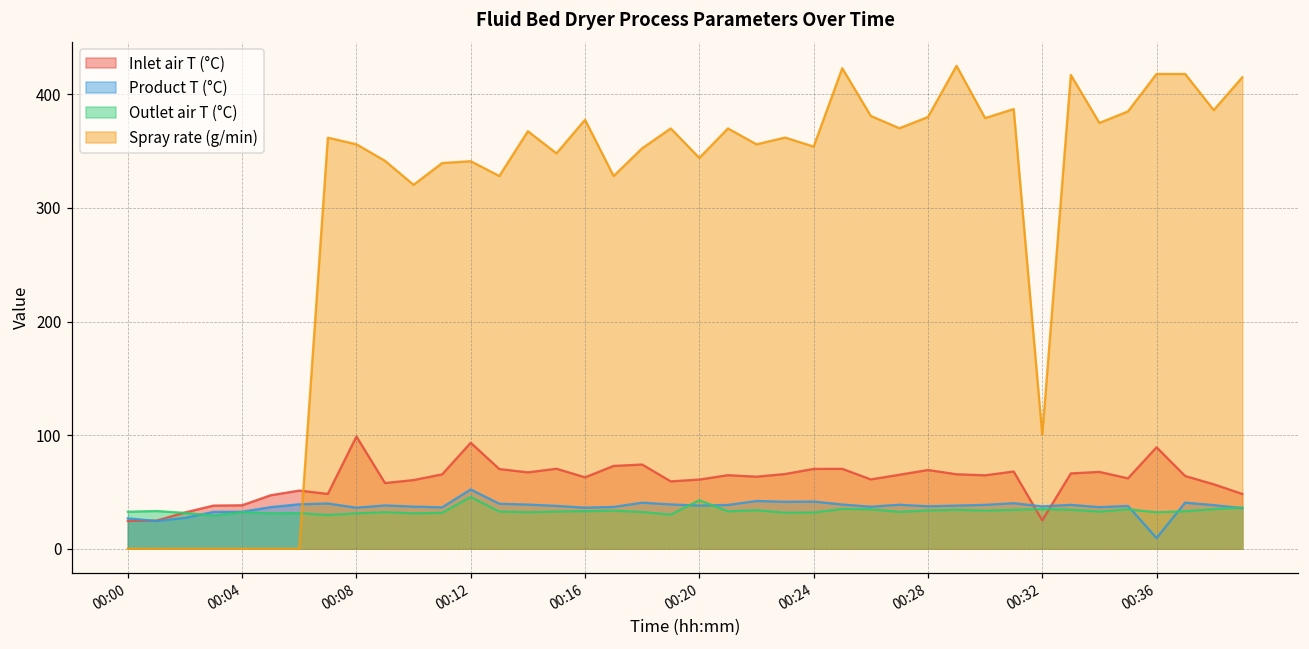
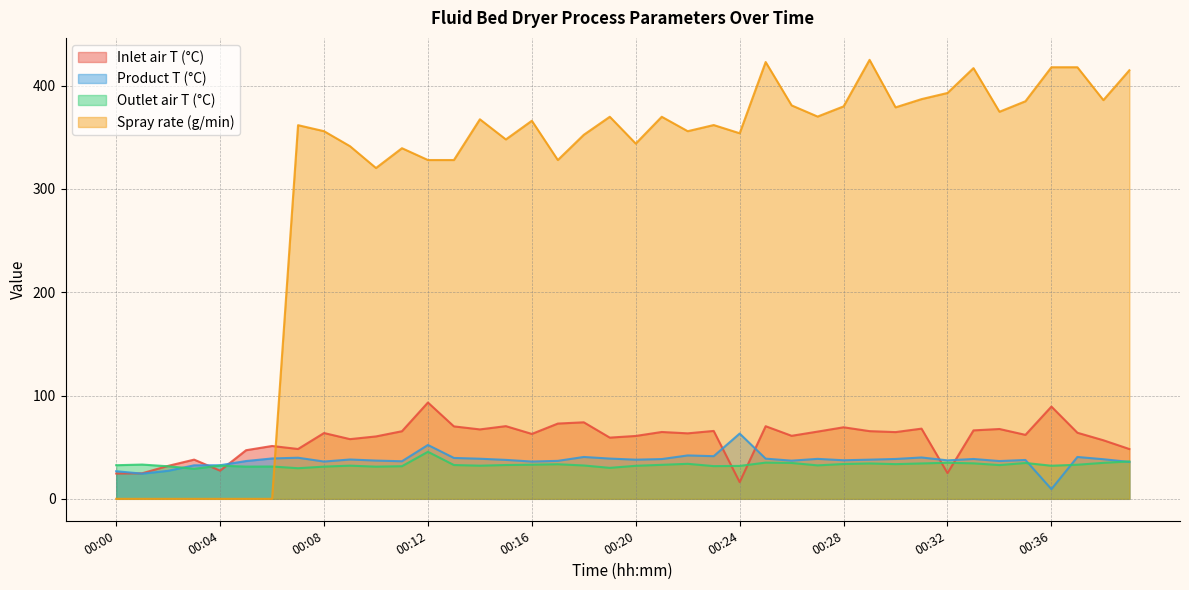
Inlet air T (°C), 00:04: 38 -> 27
Inlet air T (°C), 00:08: 99 -> 64
Spray rate (g/min), 00:12: 341 -> 328
Spray rate (g/min), 00:16: 378 -> 366
Outlet air T (°C), 00:20: 43 -> 32
Inlet air T (°C), 00:24: 70 -> 16
Product T (°C), 00:24: 42 -> 63
Spray rate (g/min), 00:32: 100 -> 393
